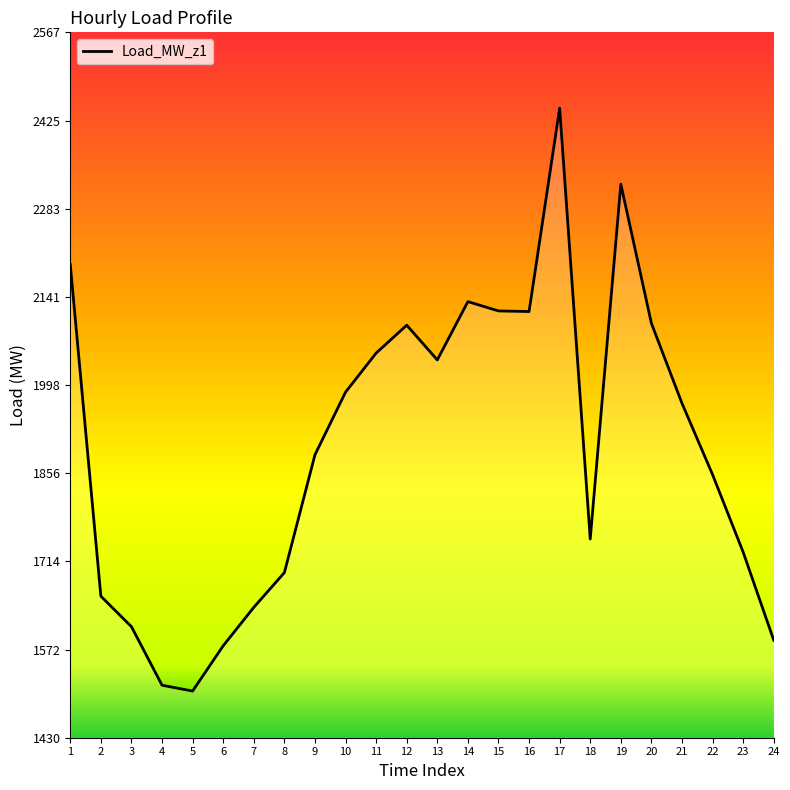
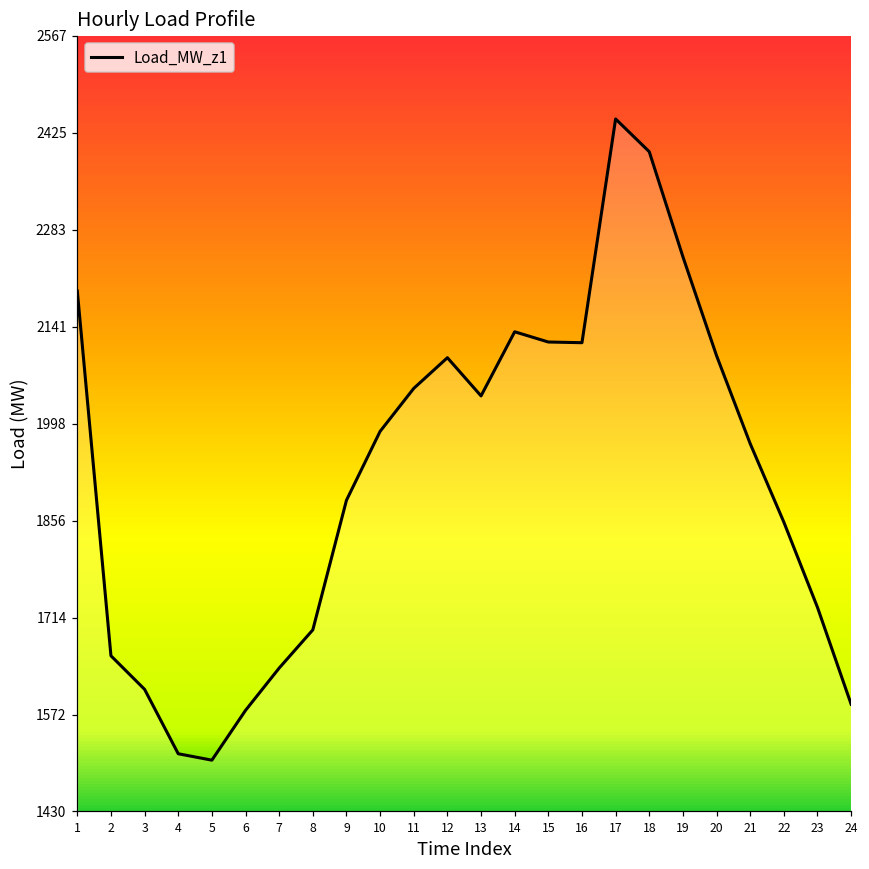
18: 1750 -> 2400
19: 2320 -> 2240
